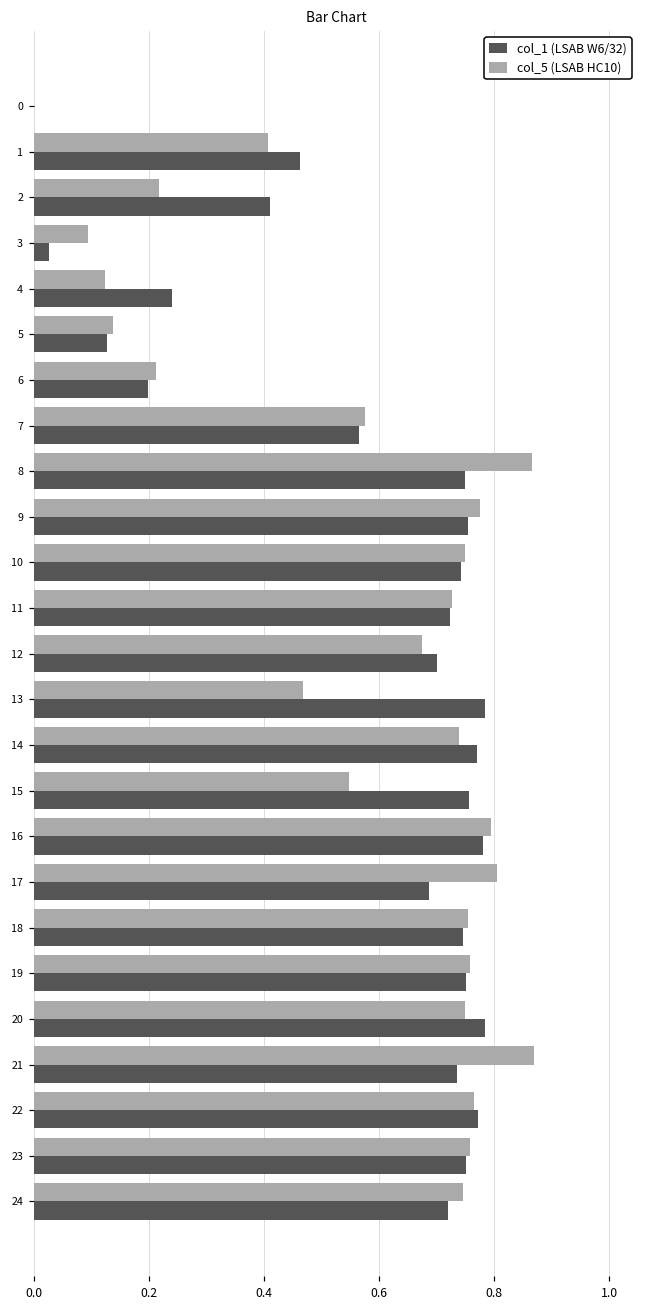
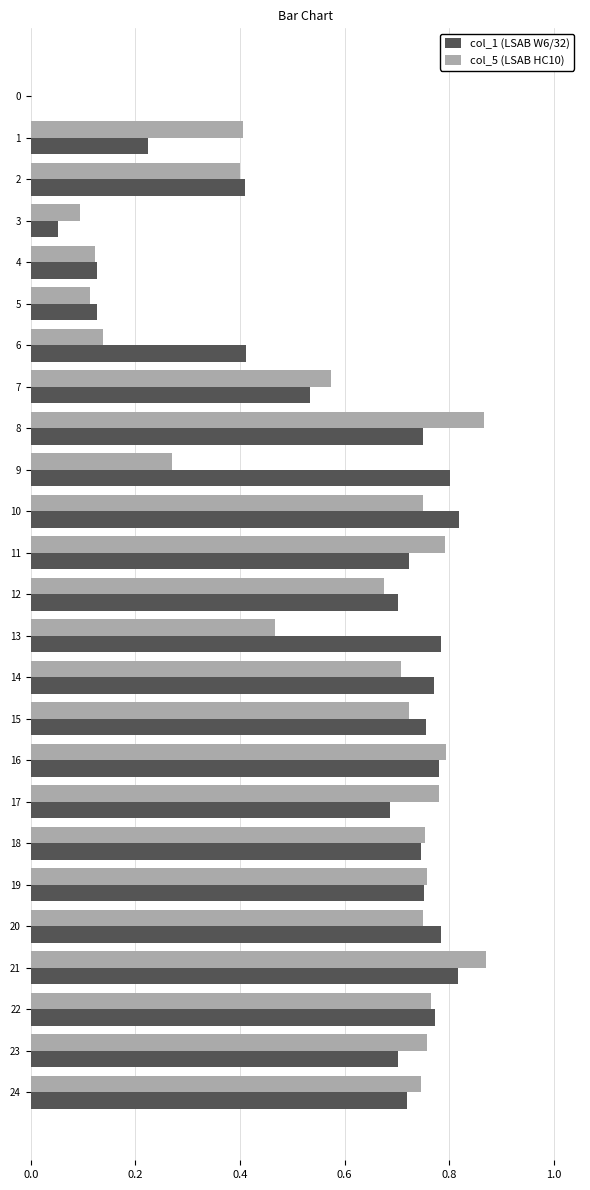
col_1 (LSAB W6/32), 1: 0.46 -> 0.22
col_5 (LSAB HC10), 2: 0.22 -> 0.40
col_1 (LSAB W6/32), 3: 0.03 -> 0.05
col_1 (LSAB W6/32), 4: 0.24 -> 0.13
col_5 (LSAB HC10), 5: 0.14 -> 0.11
col_5 (LSAB HC10), 6: 0.21 -> 0.14
col_1 (LSAB W6/32), 6: 0.20 -> 0.41
col_1 (LSAB W6/32), 7: 0.56 -> 0.53
col_5 (LSAB HC10), 9: 0.78 -> 0.27
col_1 (LSAB W6/32), 9: 0.76 -> 0.80
col_1 (LSAB W6/32), 10: 0.74 -> 0.82
col_5 (LSAB HC10), 11: 0.73 -> 0.79
col_5 (LSAB HC10), 14: 0.74 -> 0.71
col_5 (LSAB HC10), 15: 0.55 -> 0.72
col_5 (LSAB HC10), 17: 0.80 -> 0.78
col_1 (LSAB W6/32), 21: 0.74 -> 0.82
col_1 (LSAB W6/32), 23: 0.75 -> 0.70
